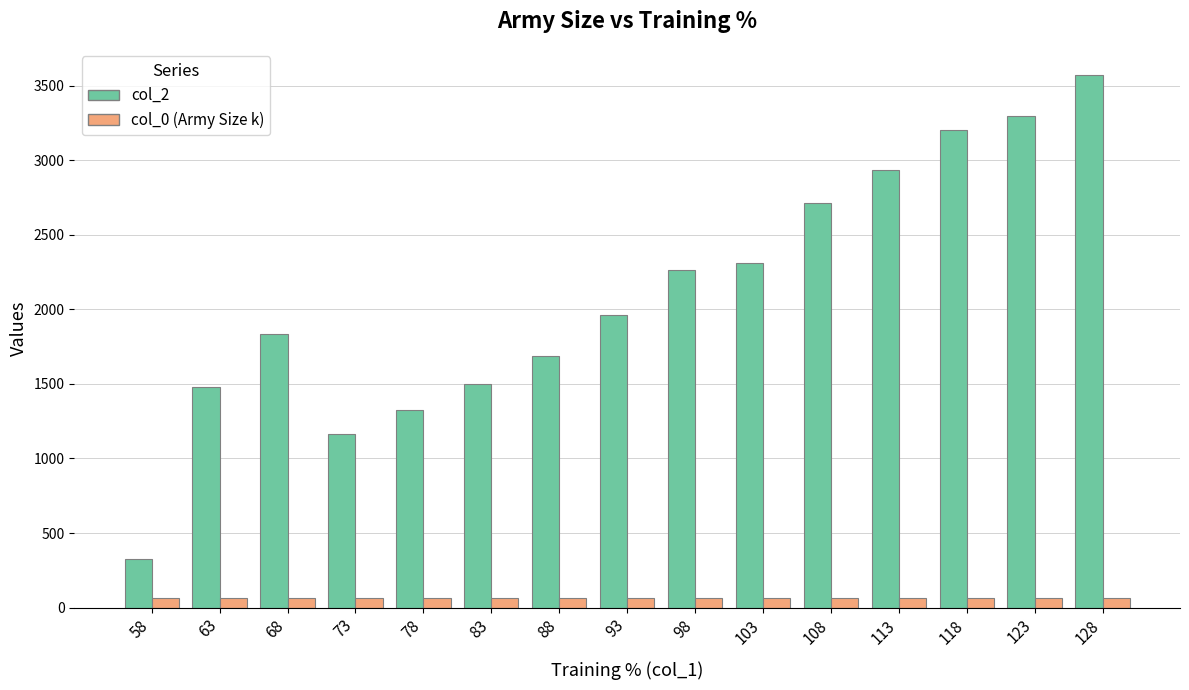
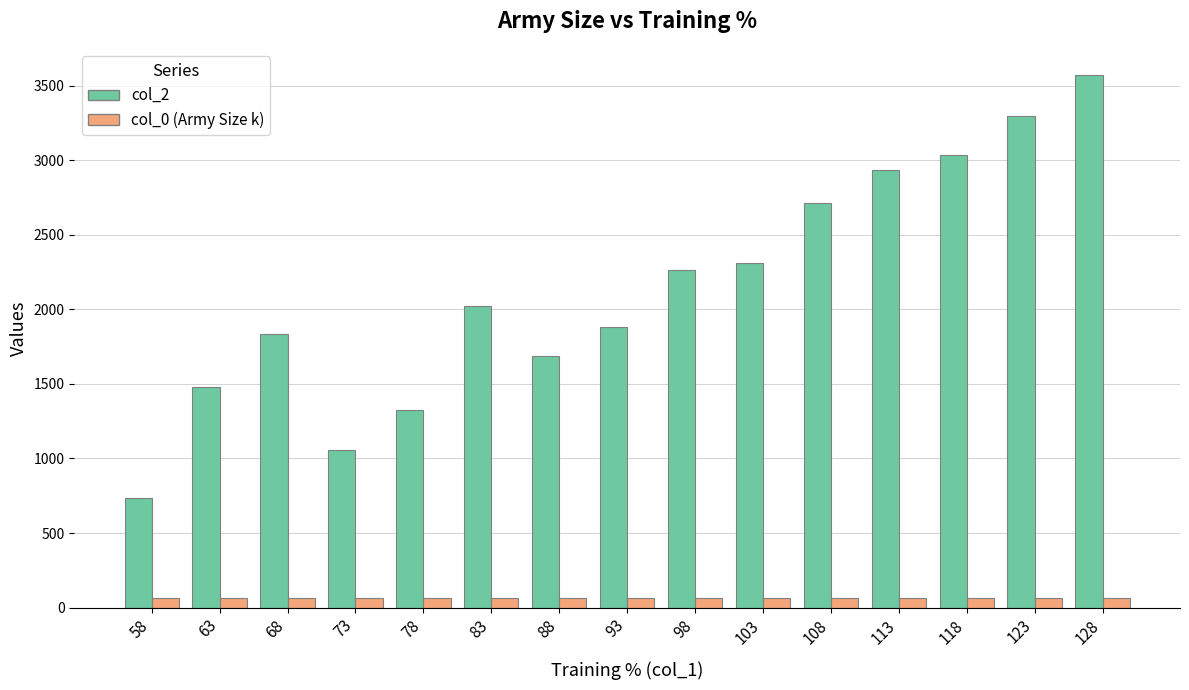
col_2, 58: 320 -> 730
col_2, 73: 1160 -> 1050
col_2, 83: 1500 -> 2020
col_2, 93: 1960 -> 1880
col_2, 118: 3200 -> 3030
